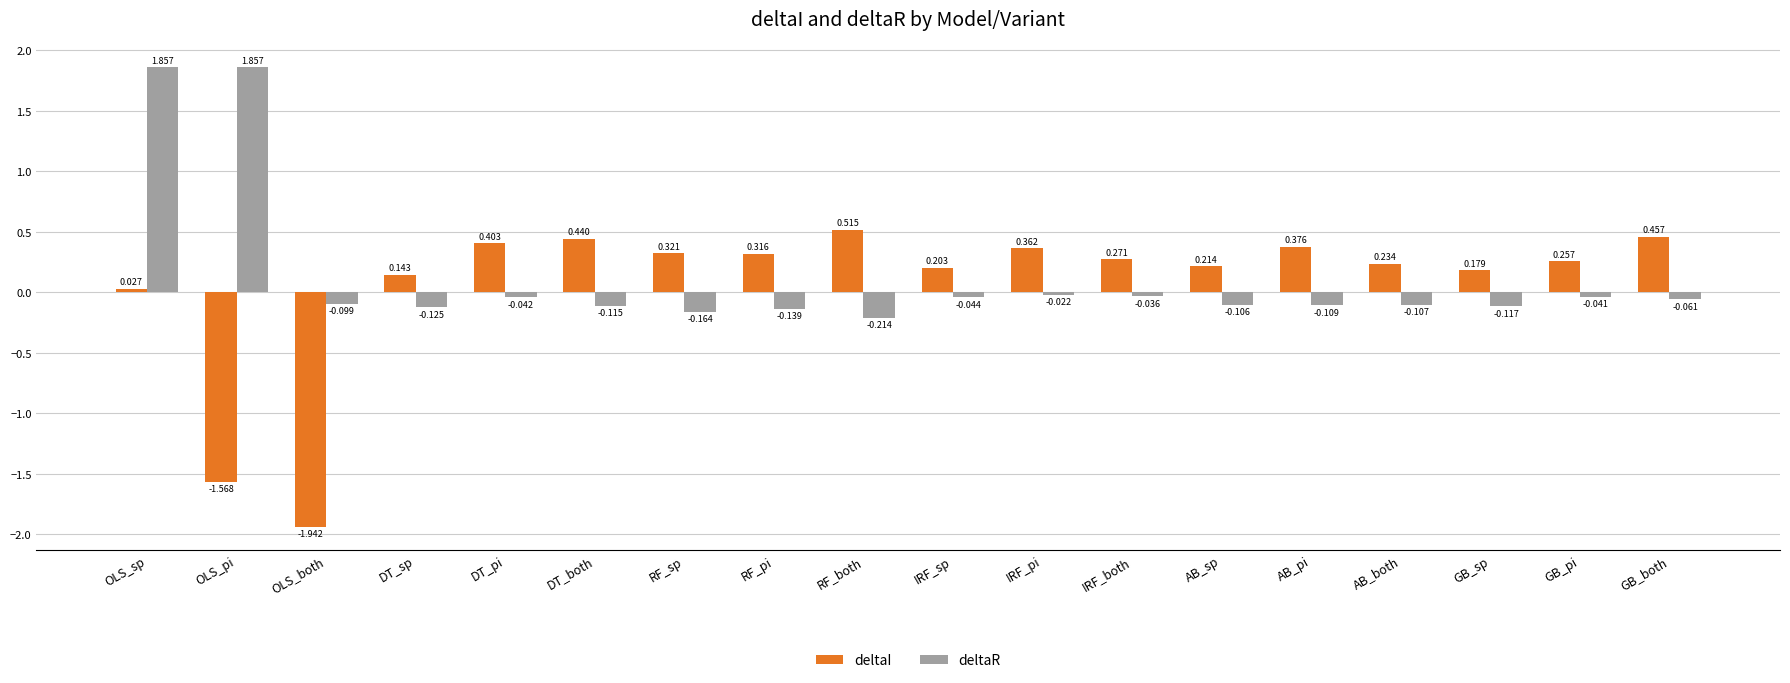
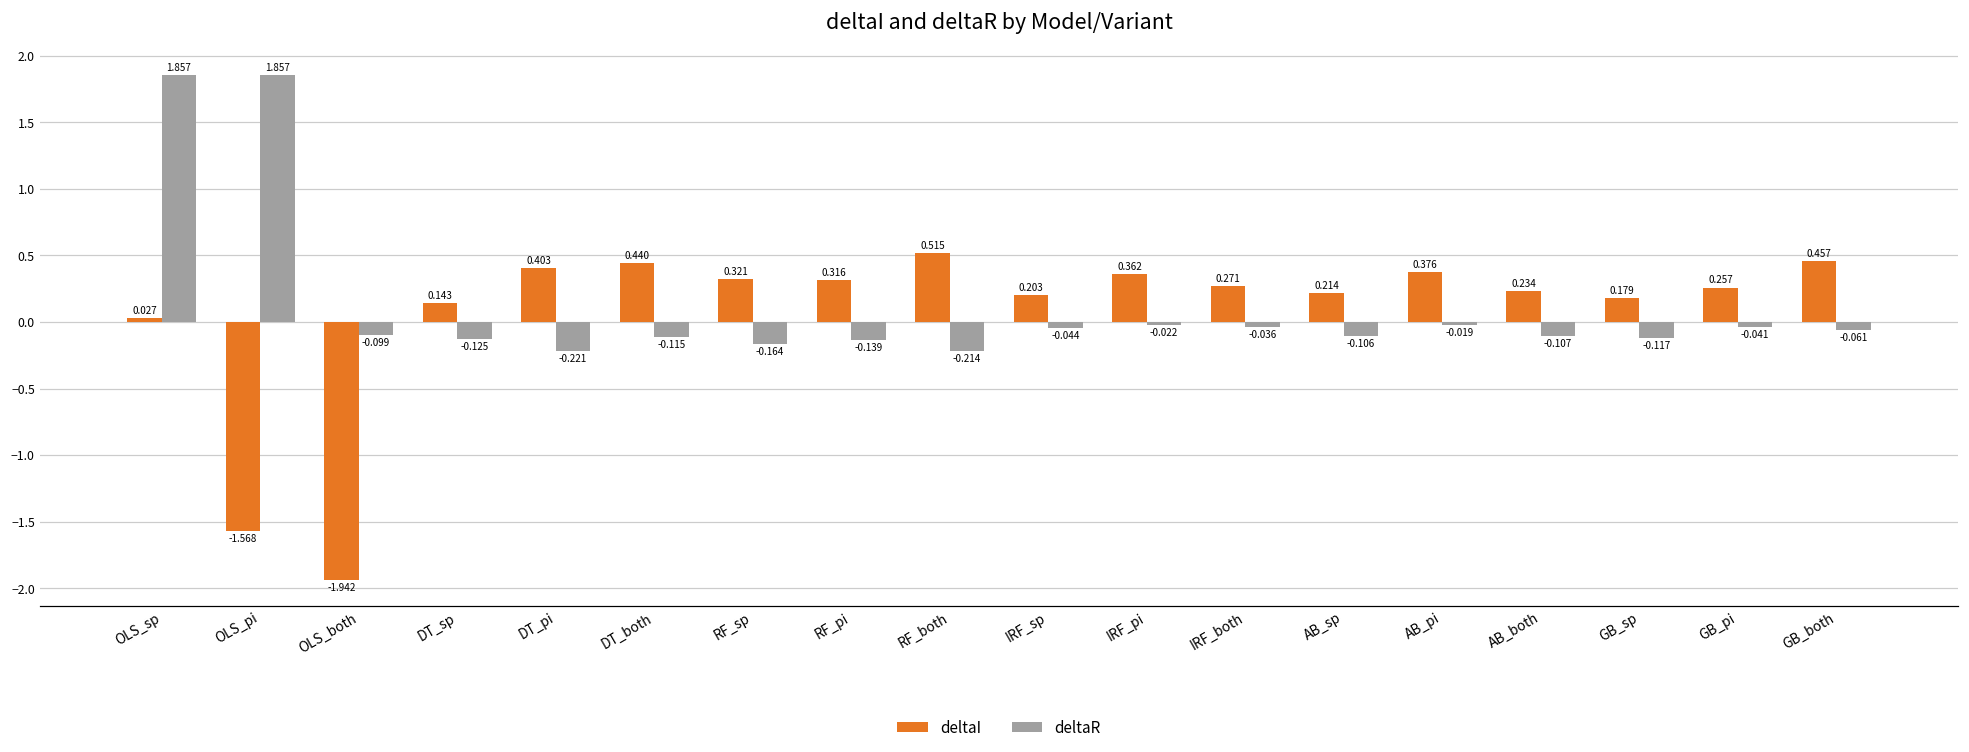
deltaR, DT_pi: -0.042 -> -0.221
deltaR, AB_pi: -0.109 -> -0.019
